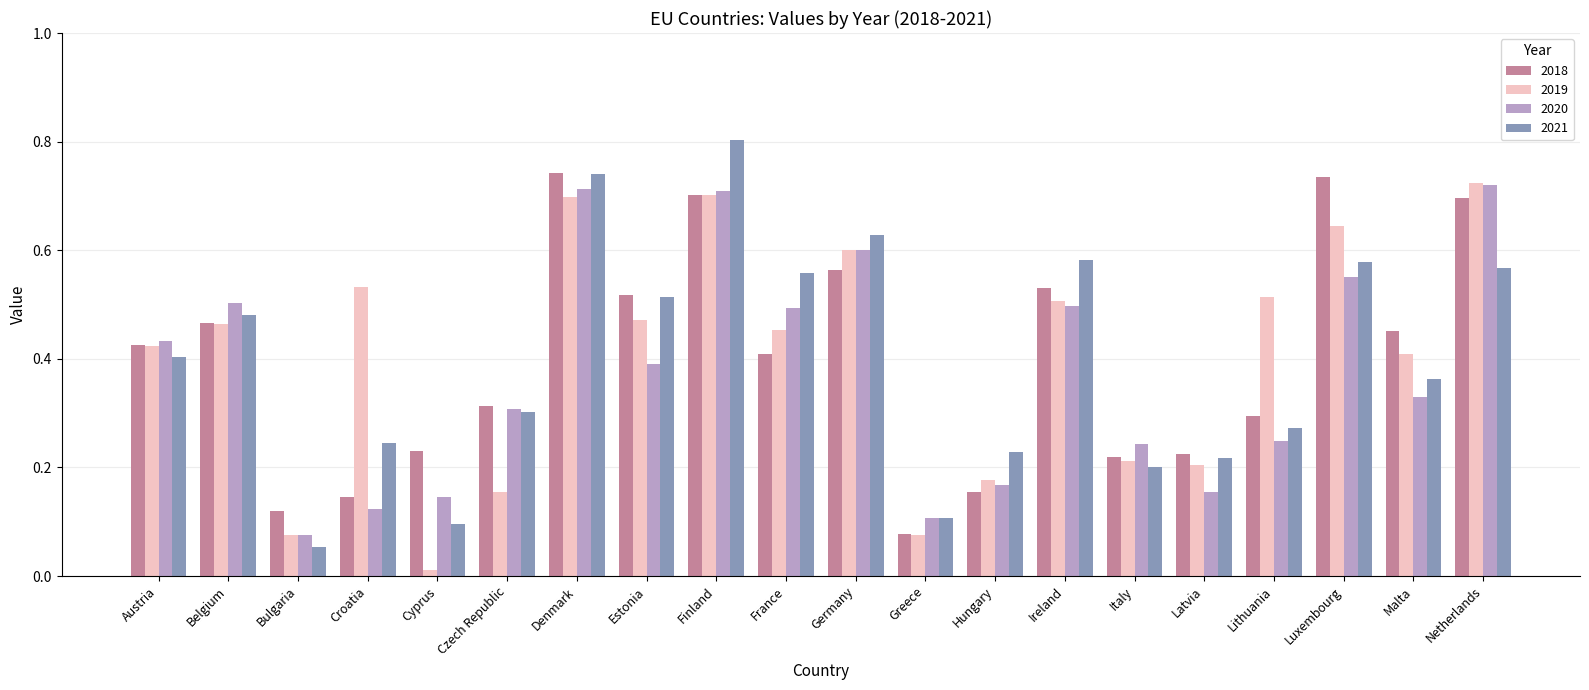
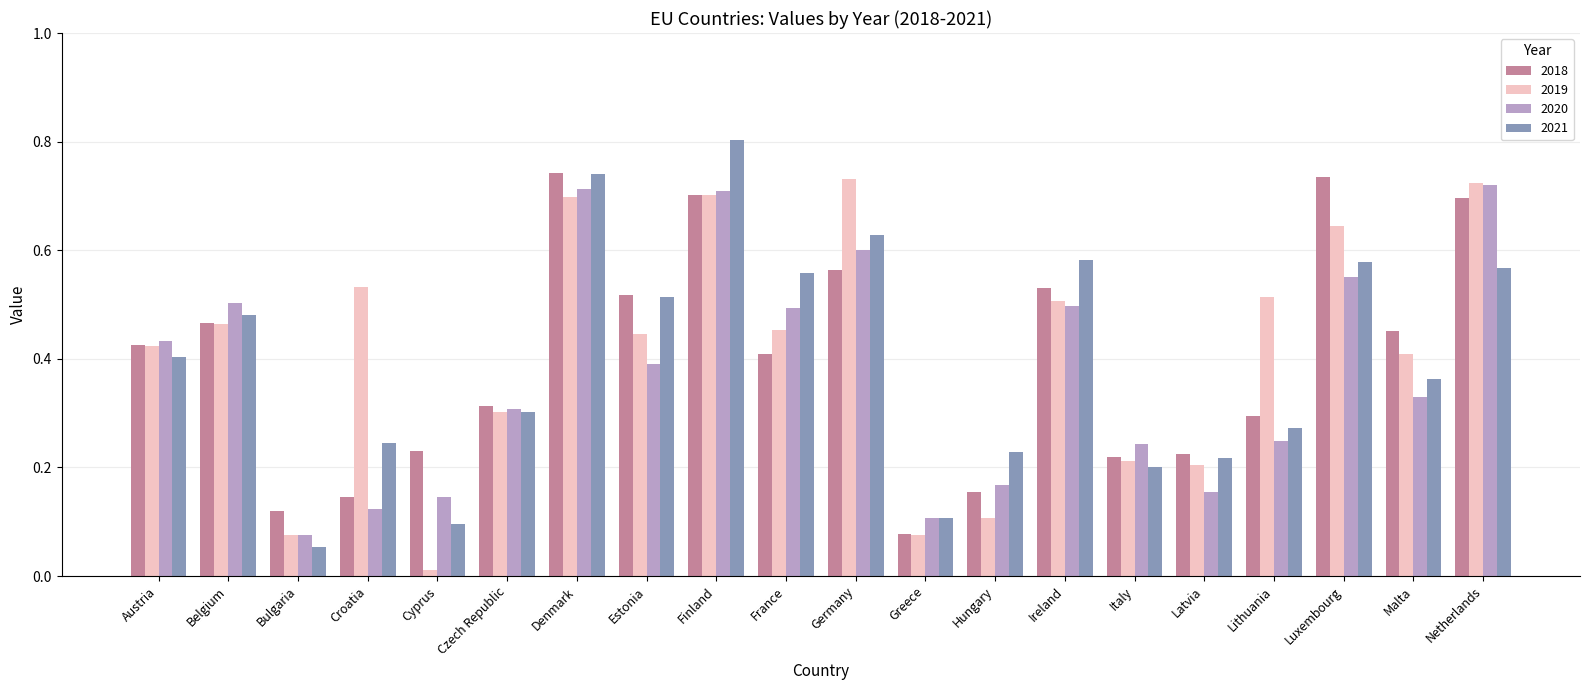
2019, Czech Republic: 0.15 -> 0.30
2019, Estonia: 0.47 -> 0.45
2019, Germany: 0.60 -> 0.73
2019, Hungary: 0.18 -> 0.11
